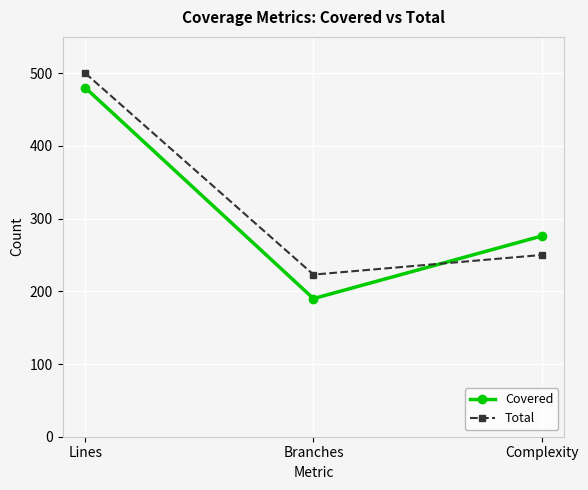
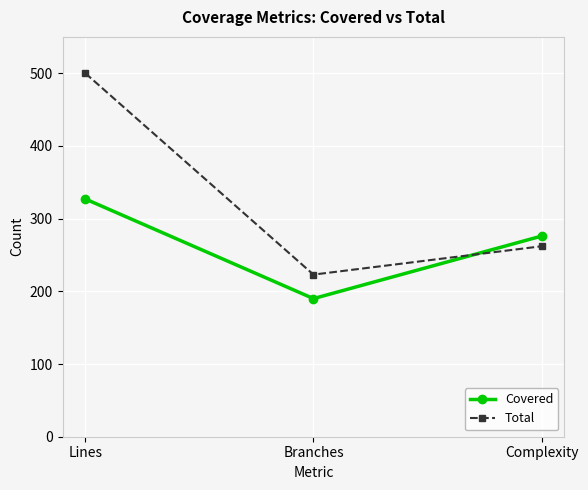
Covered, Lines: 480 -> 330
Total, Complexity: 250 -> 260
